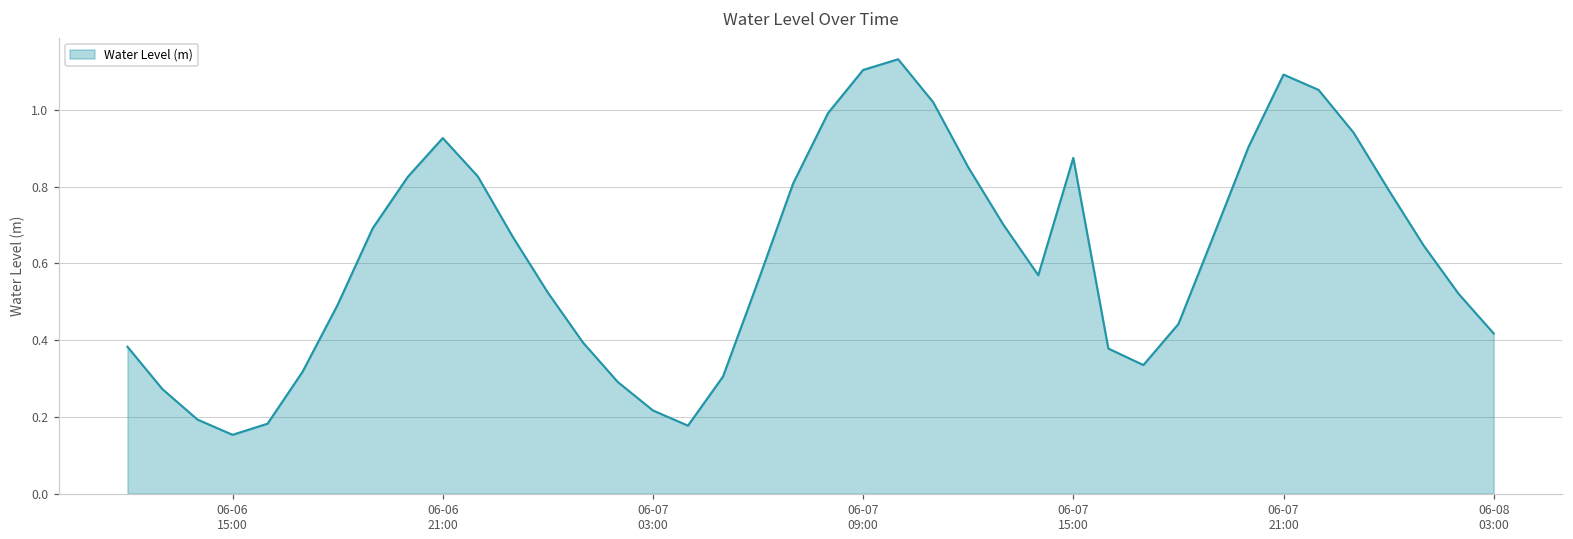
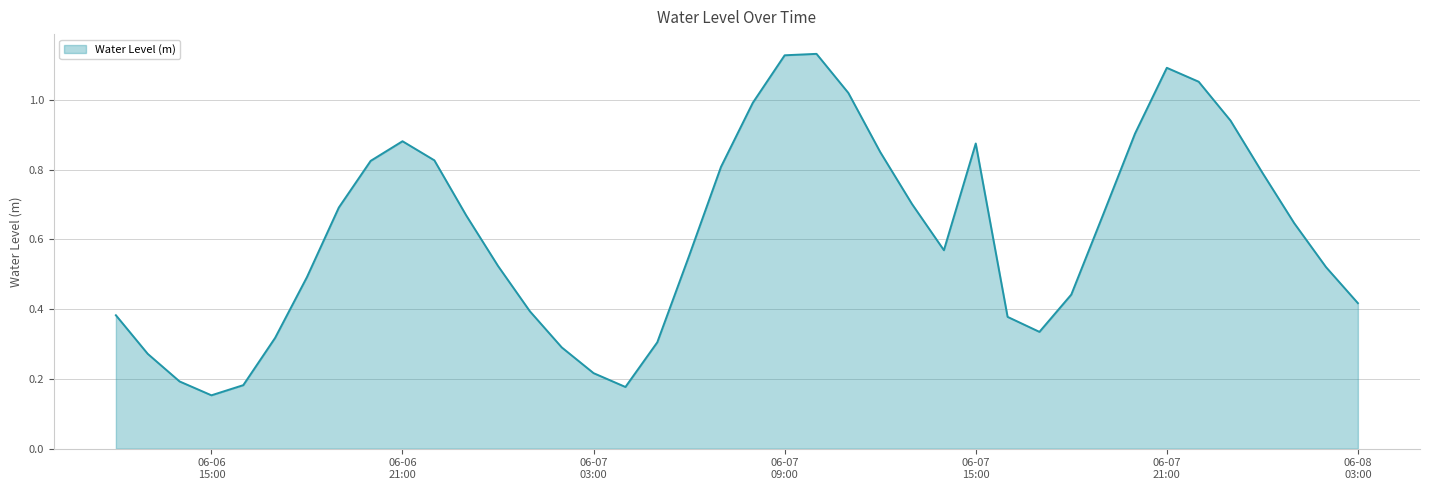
06-06 21:00: 0.93 -> 0.88
06-07 09:00: 1.10 -> 1.13
